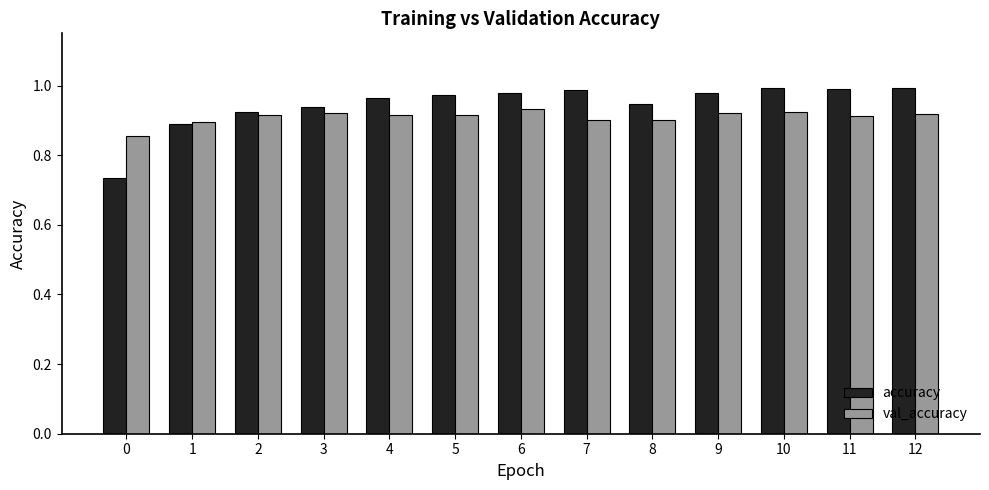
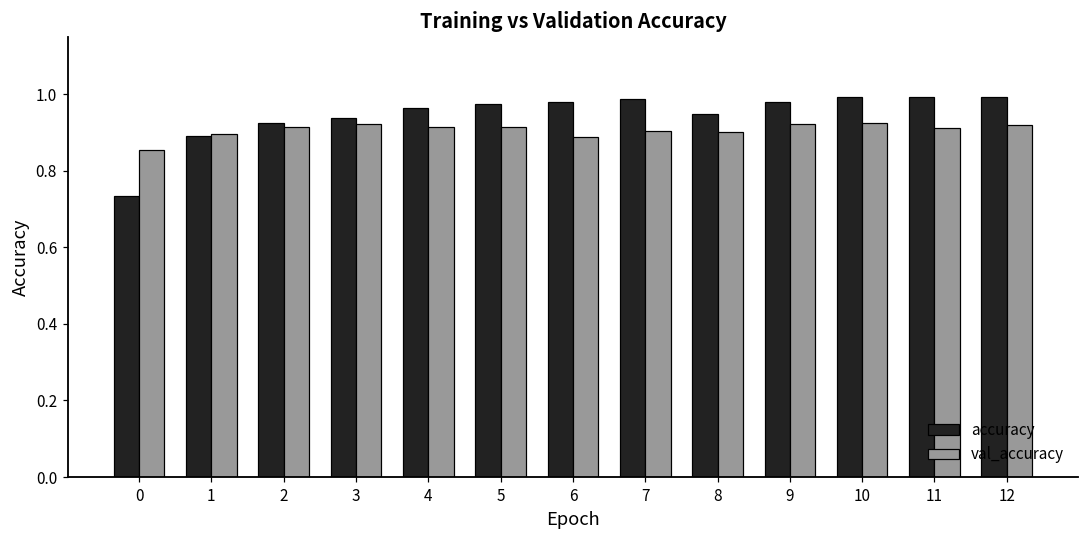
val_accuracy, 6: 0.93 -> 0.89
